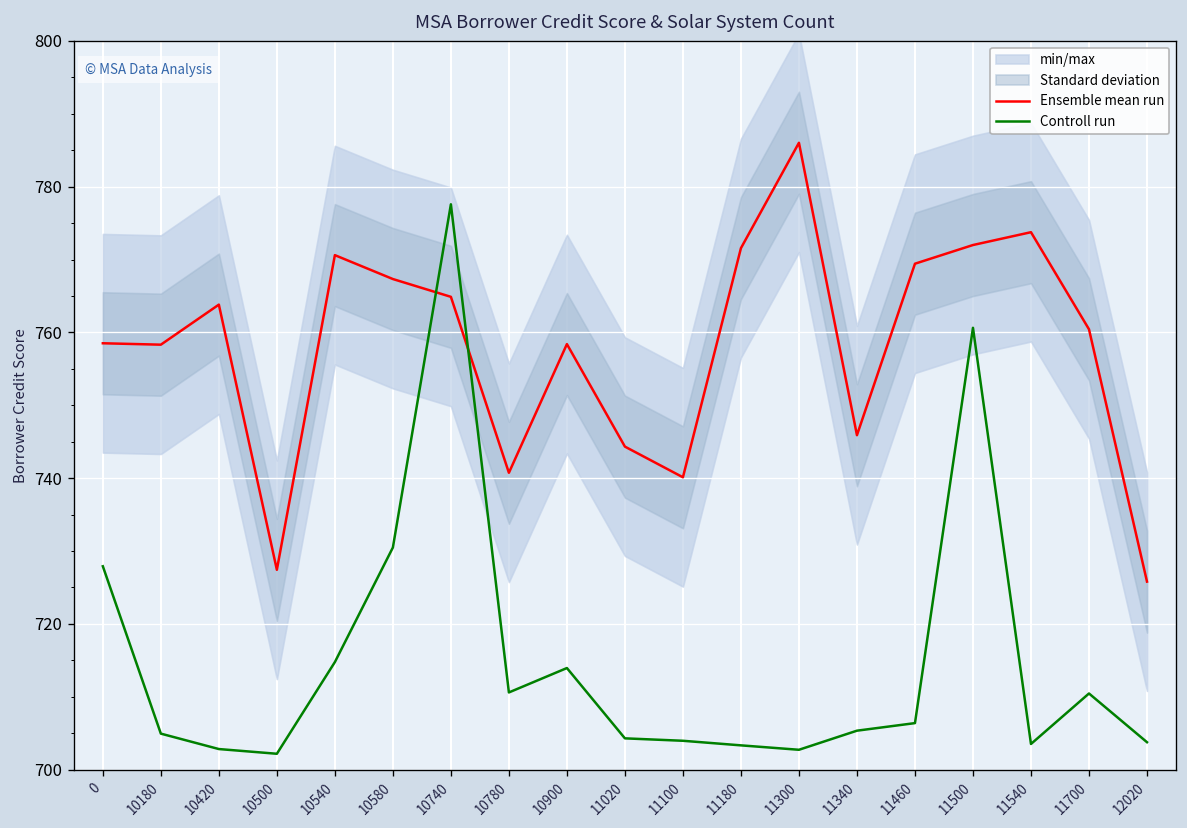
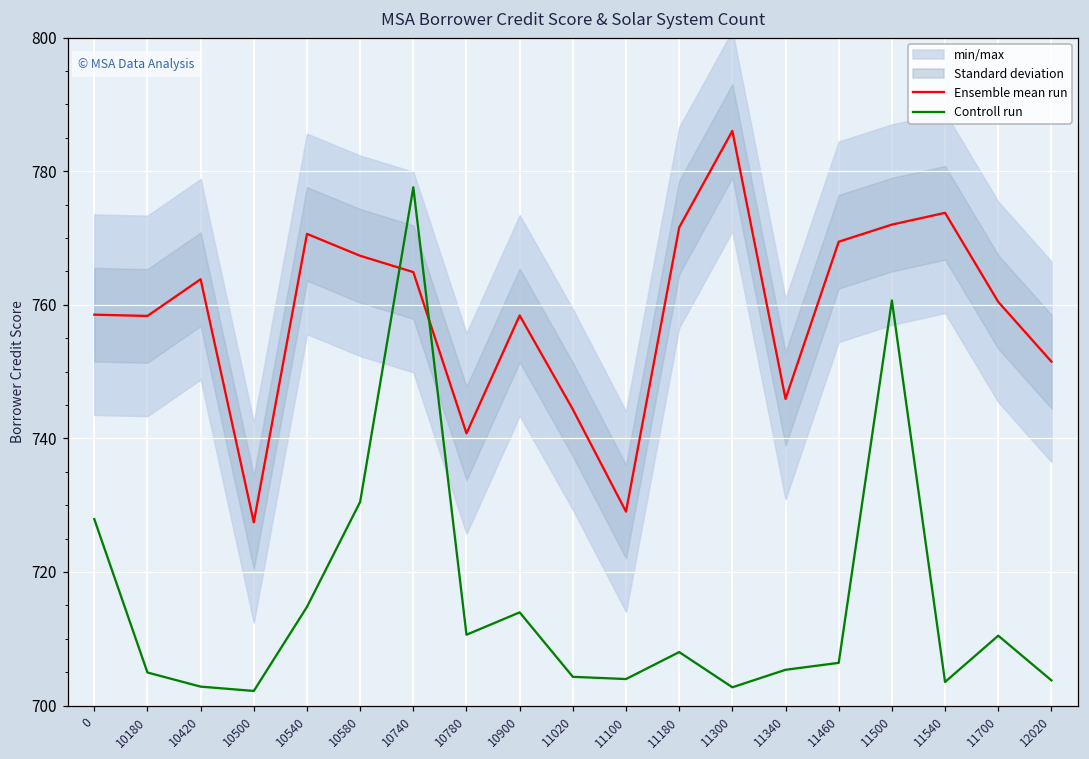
Ensemble mean run, 11100: 740 -> 729
Controll run, 11180: 703 -> 708
Ensemble mean run, 12020: 726 -> 751
